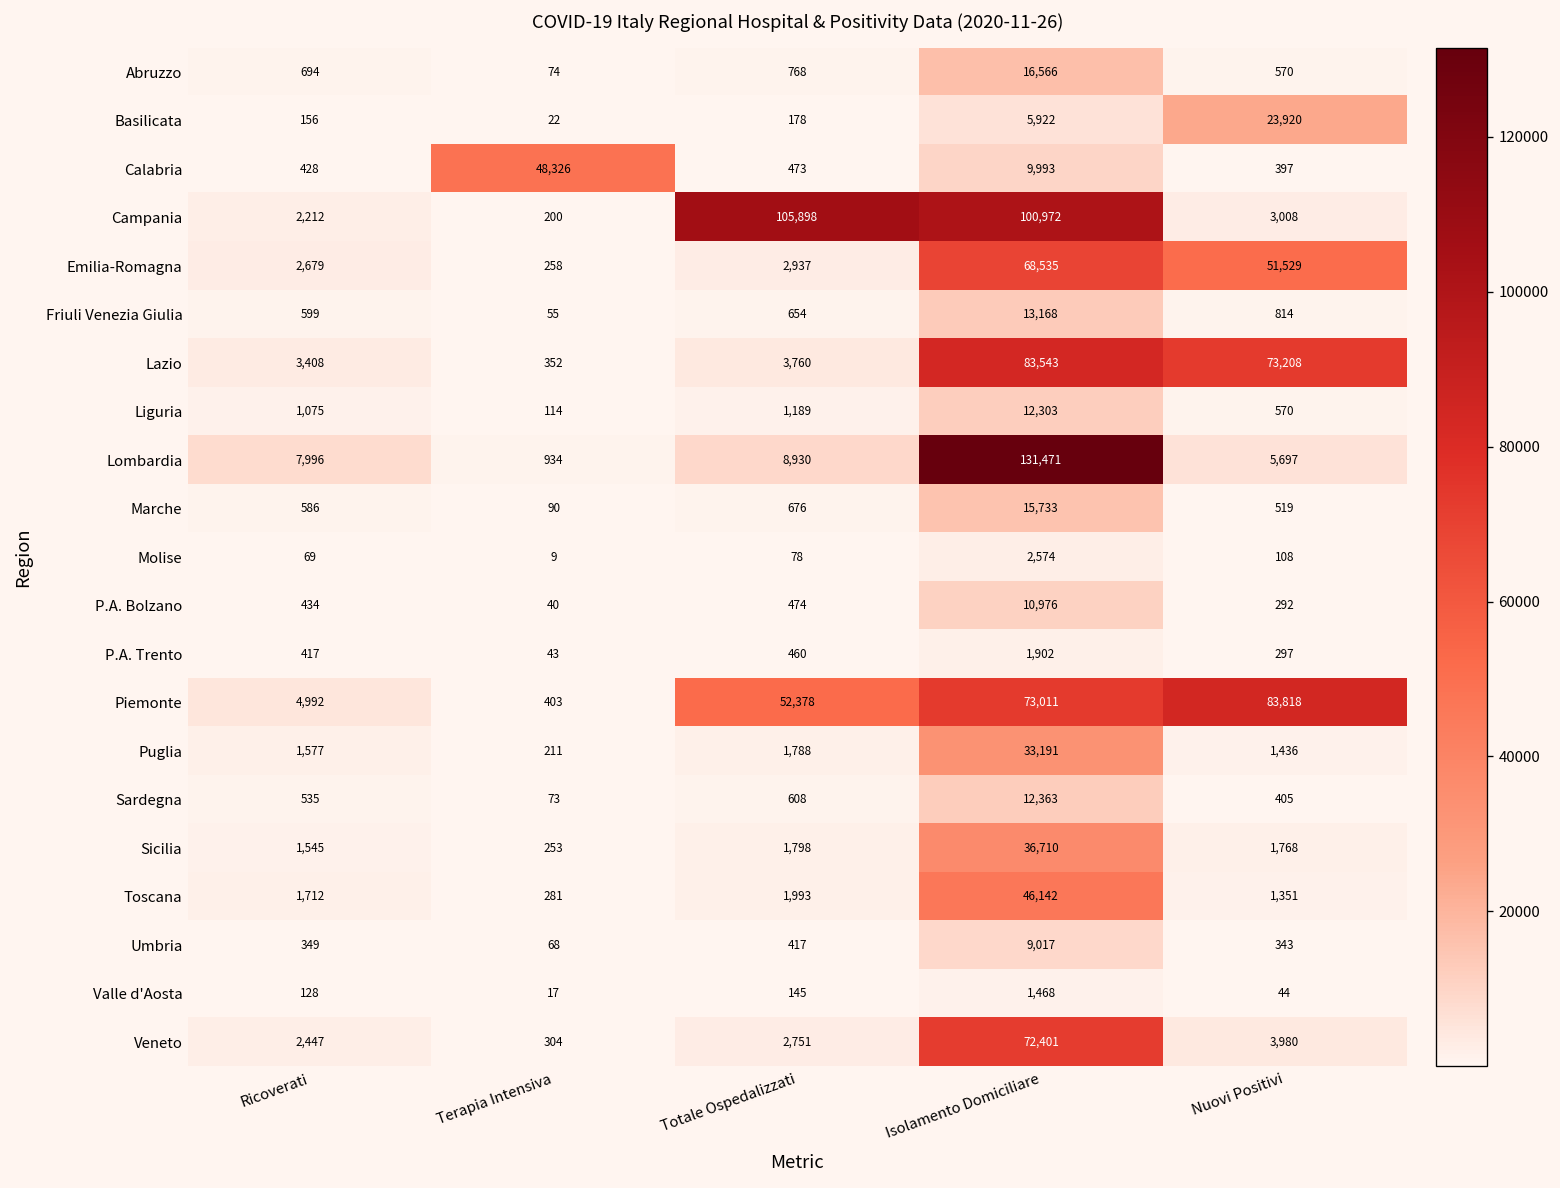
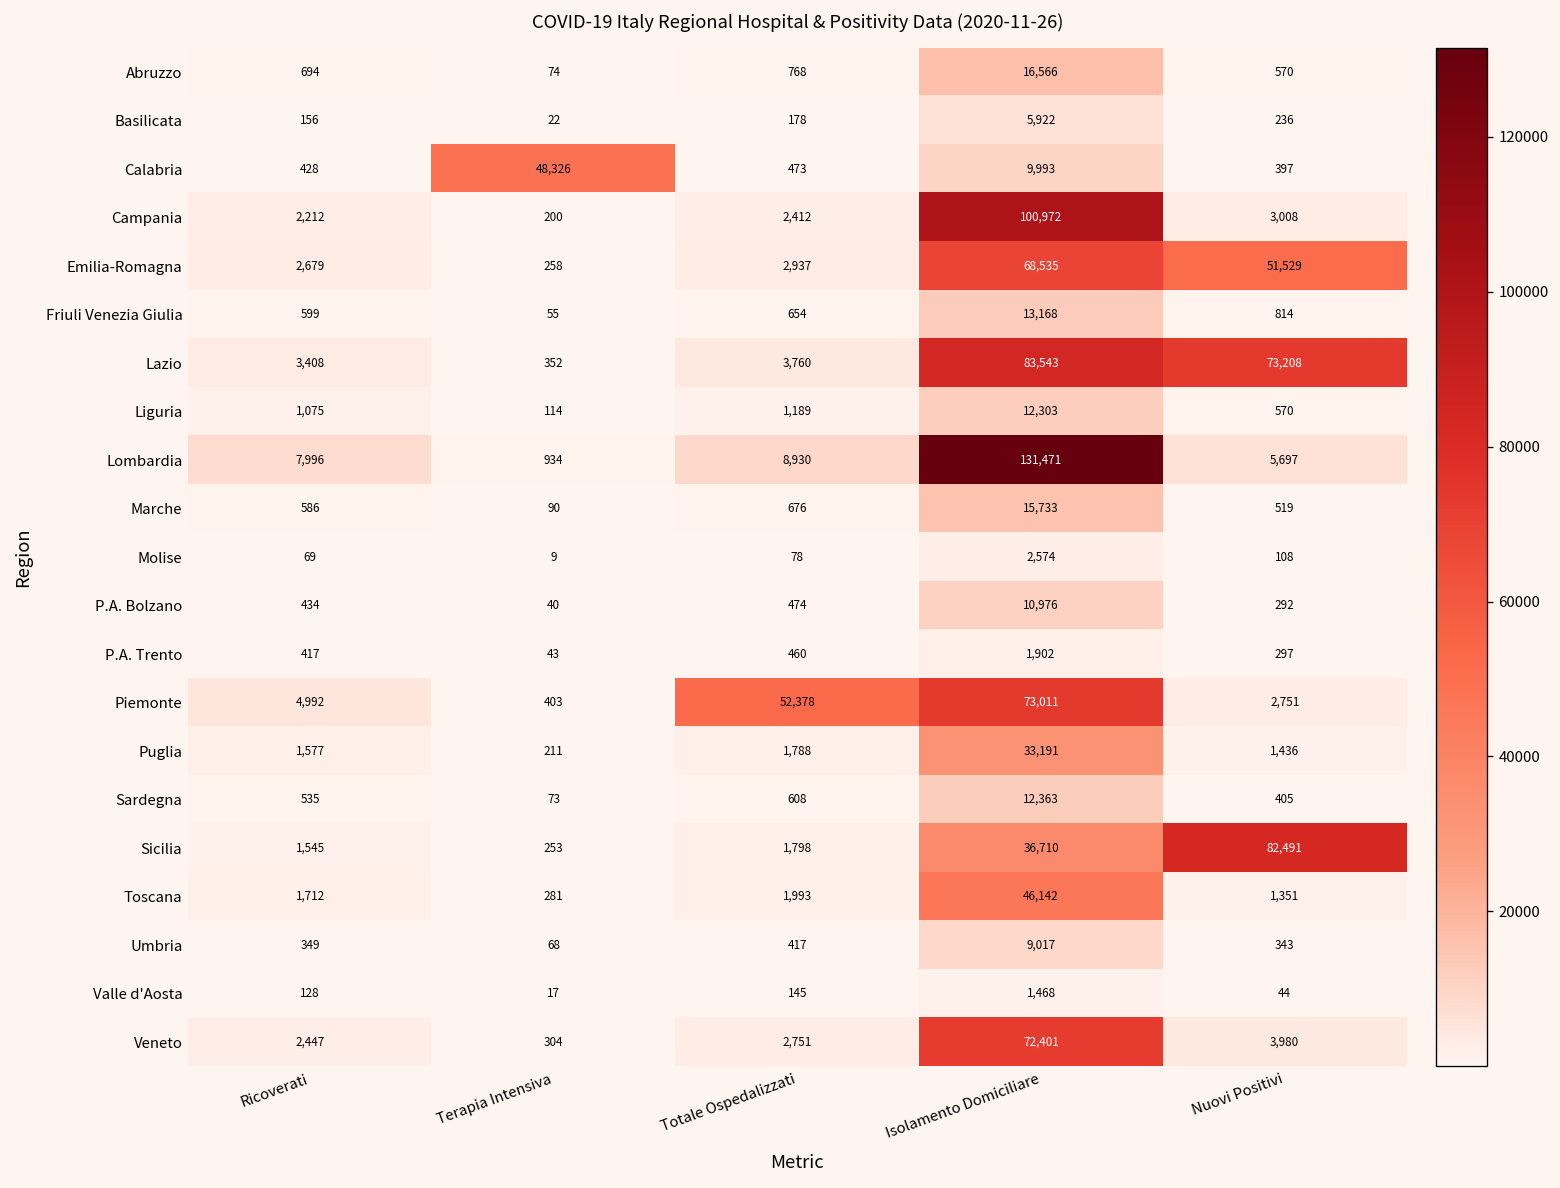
Basilicata, Nuovi Positivi: 23,920 -> 236
Campania, Totale Ospedalizzati: 105,898 -> 2,412
Piemonte, Nuovi Positivi: 83,818 -> 2,751
Sicilia, Nuovi Positivi: 1,768 -> 82,491
